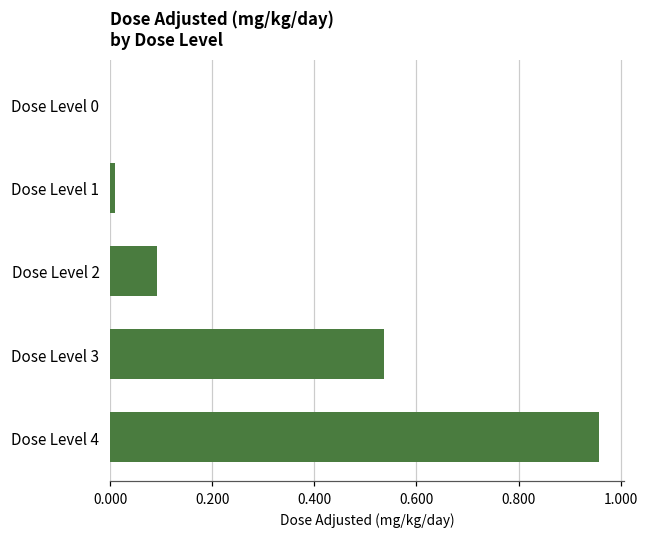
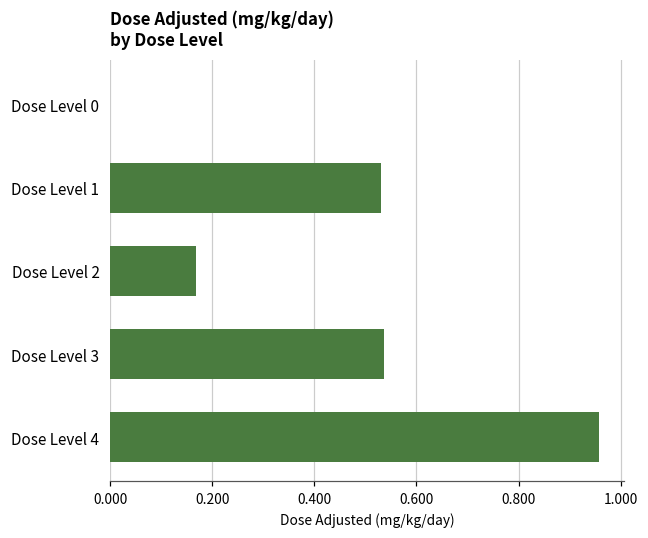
Dose Level 1: 0.01 -> 0.53
Dose Level 2: 0.09 -> 0.17
